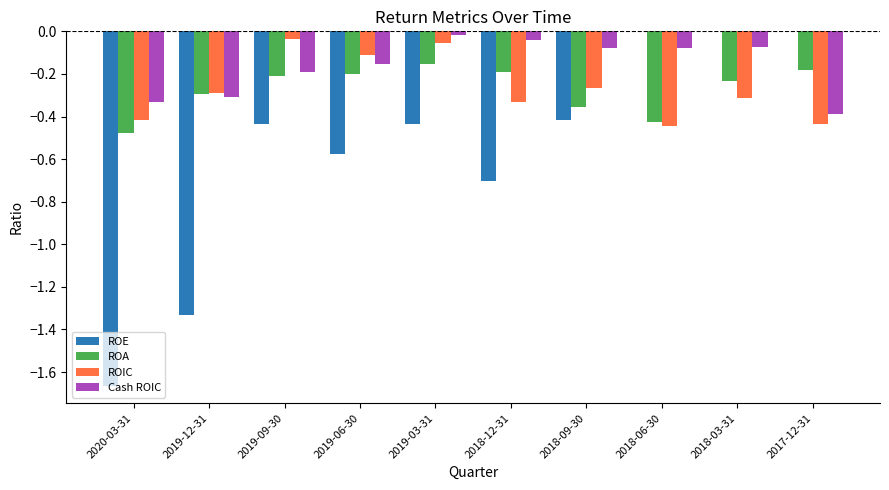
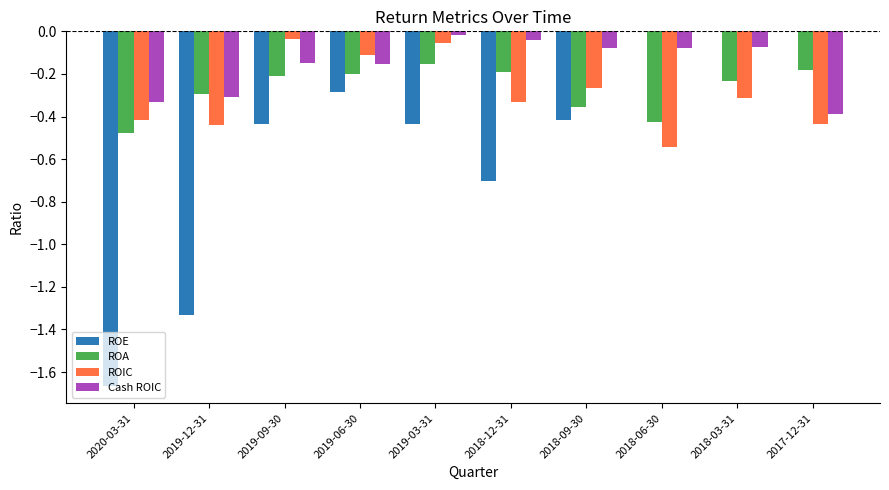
ROIC, 2019-12-31: -0.29 -> -0.44
Cash ROIC, 2019-09-30: -0.19 -> -0.15
ROE, 2019-06-30: -0.58 -> -0.28
ROIC, 2018-06-30: -0.45 -> -0.54
